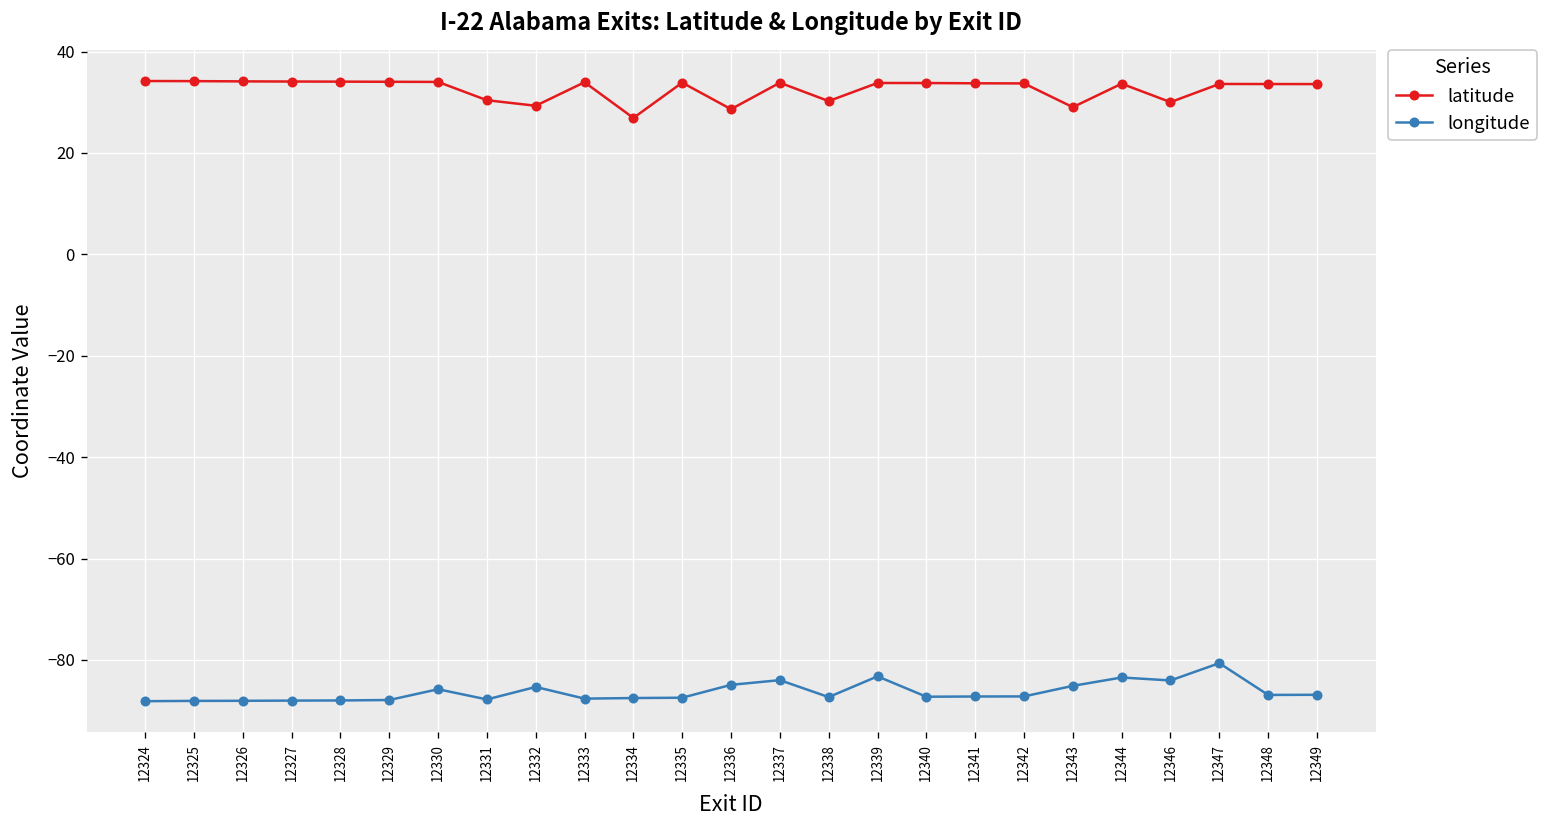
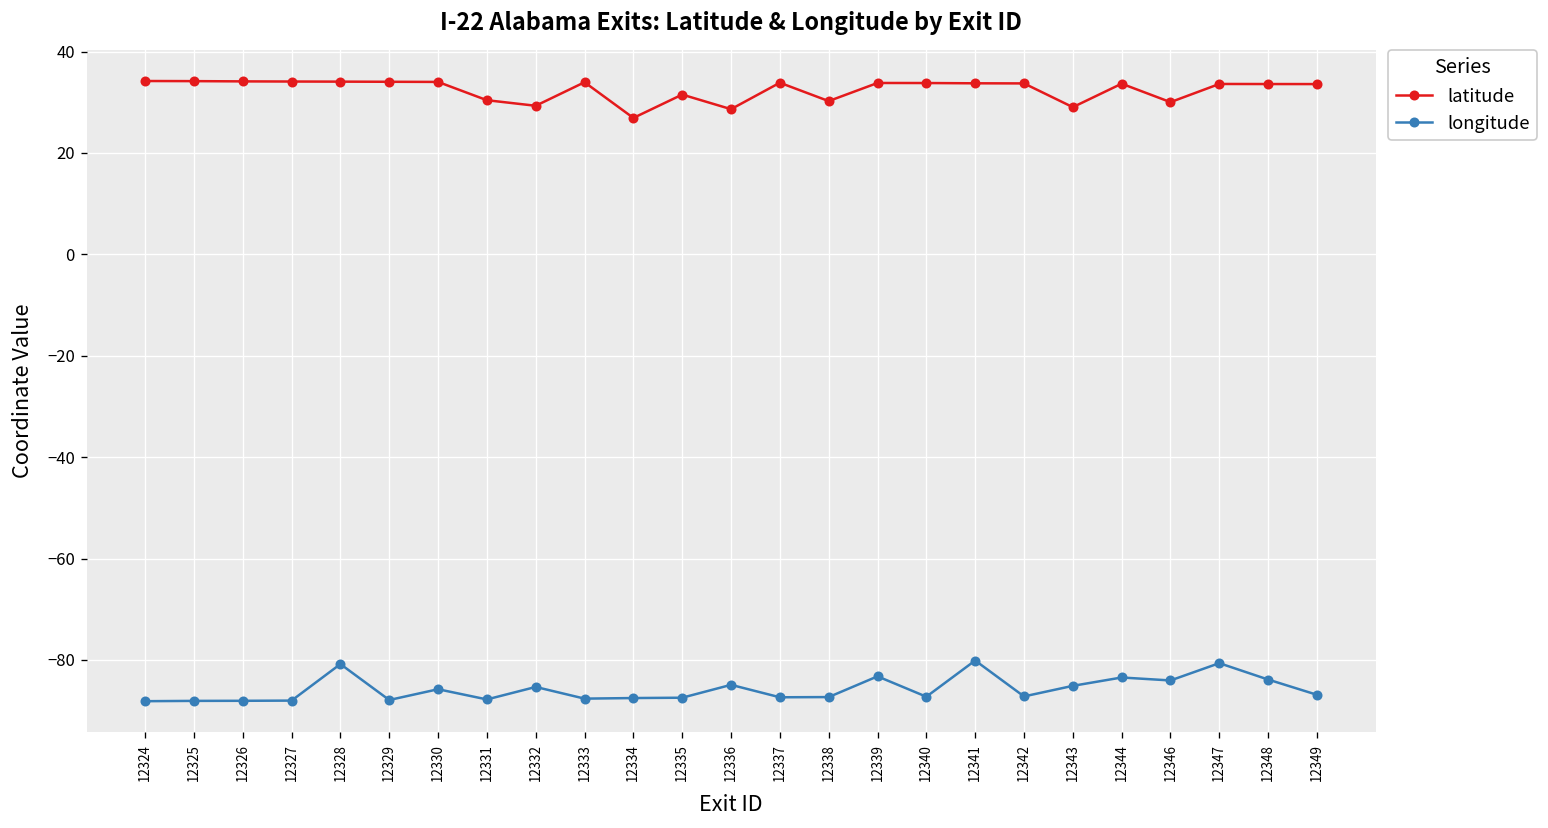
longitude, 12328: -88 -> -81
latitude, 12335: 34 -> 32
longitude, 12337: -84 -> -87
longitude, 12341: -87 -> -80
longitude, 12348: -87 -> -84
